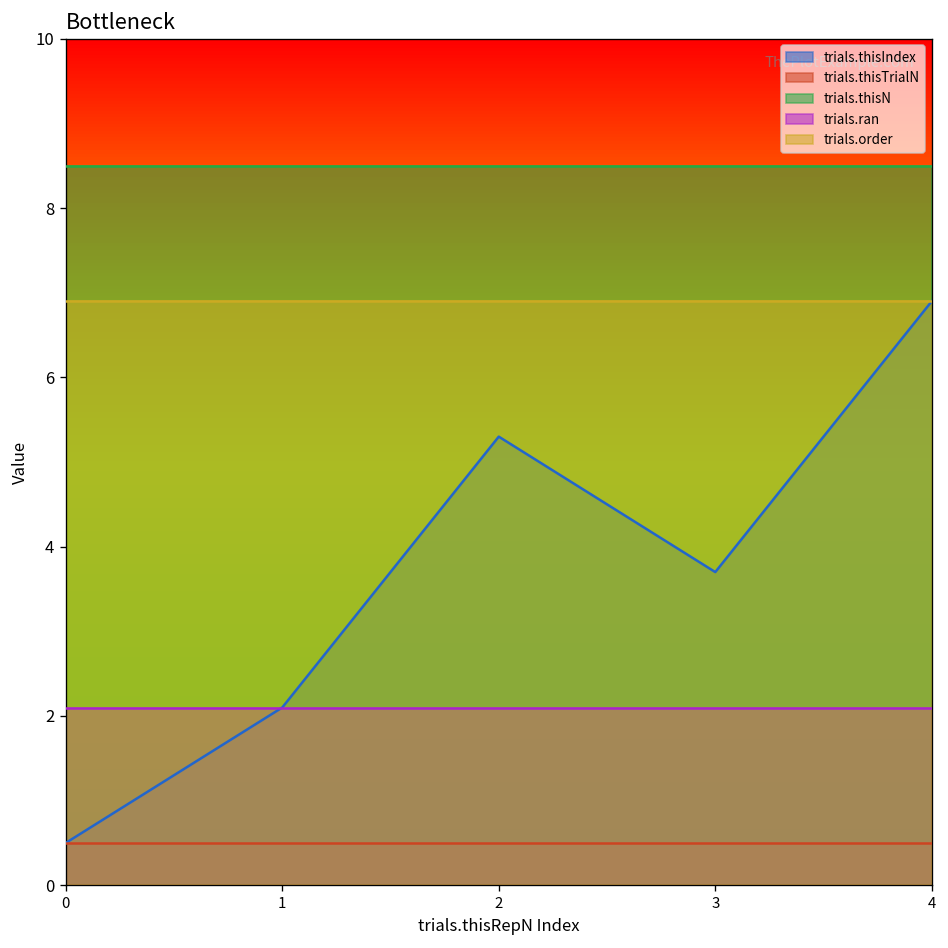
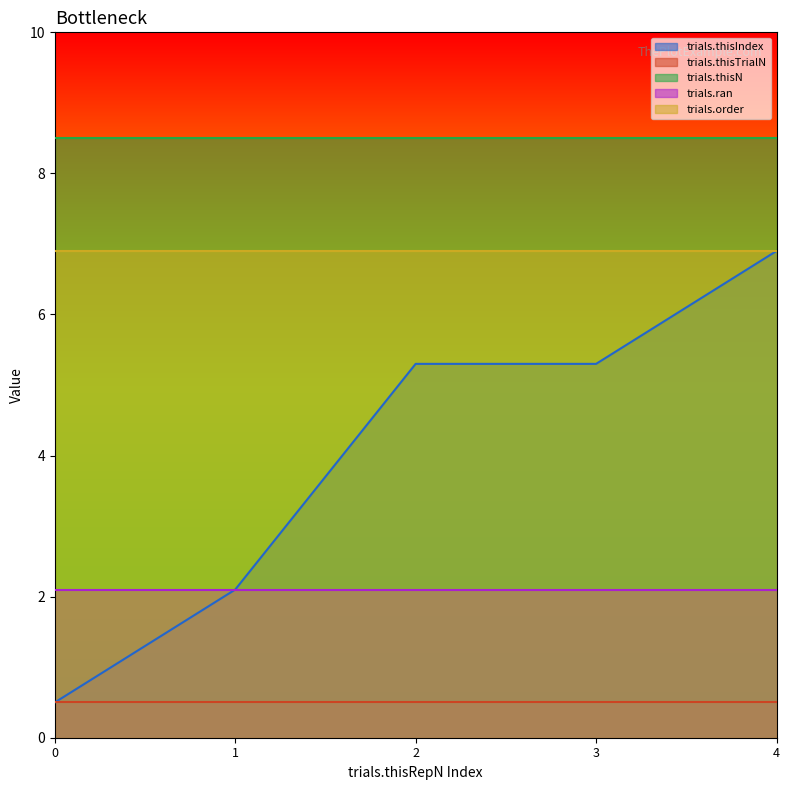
trials.thisIndex, 3: 3.7 -> 5.3
